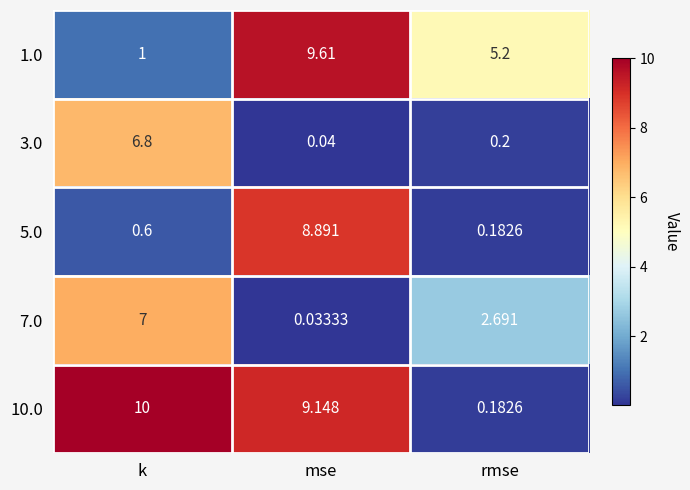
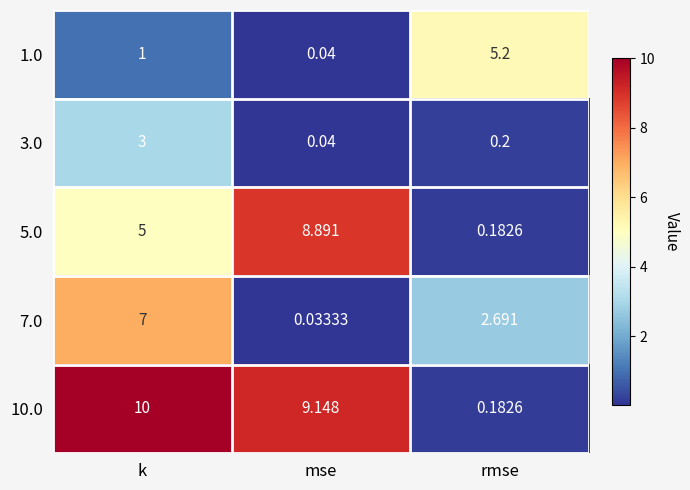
1.0, mse: 9.61 -> 0.04
3.0, k: 6.8 -> 3
5.0, k: 0.6 -> 5
